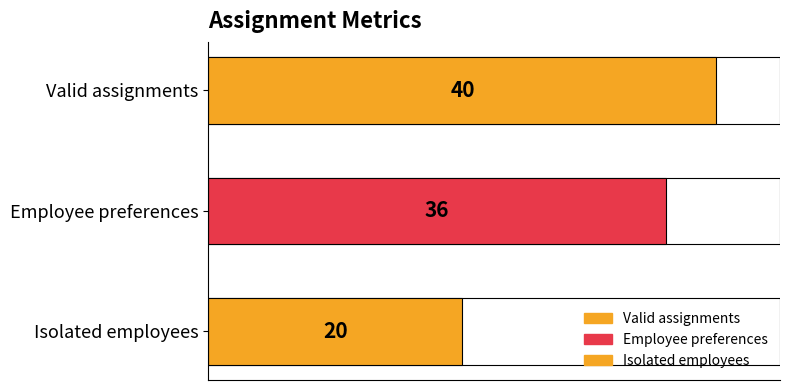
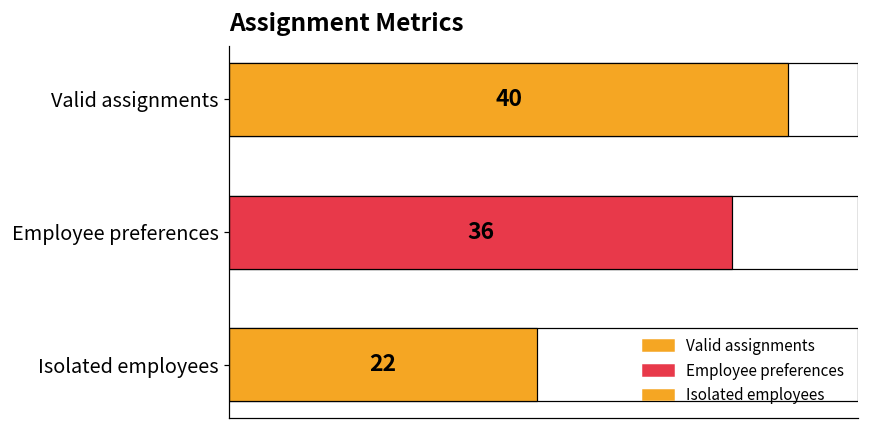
Isolated employees: 20 -> 22
